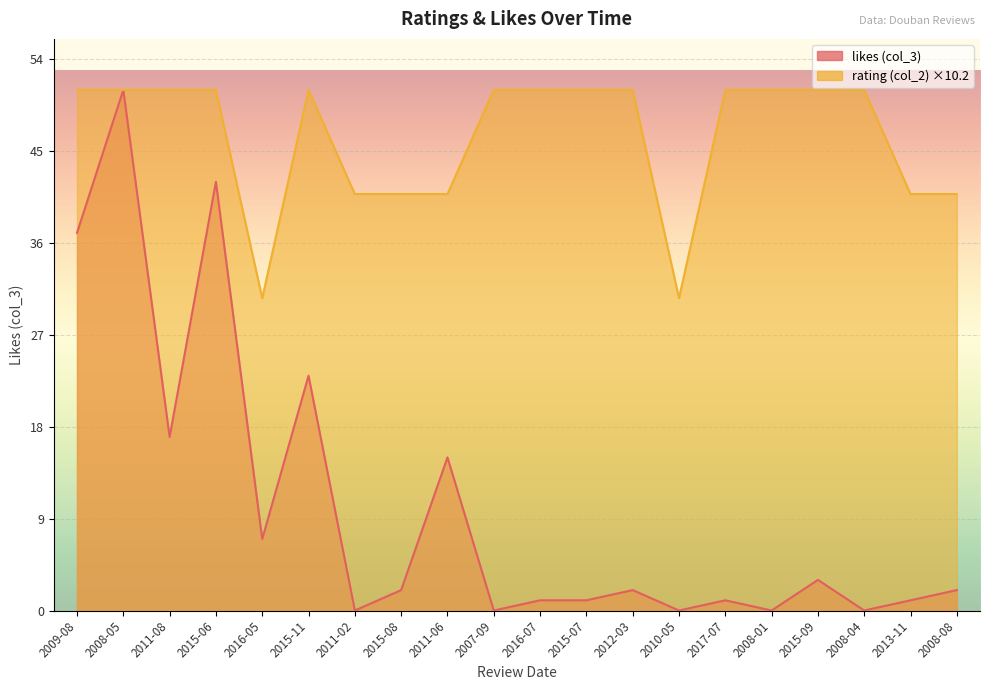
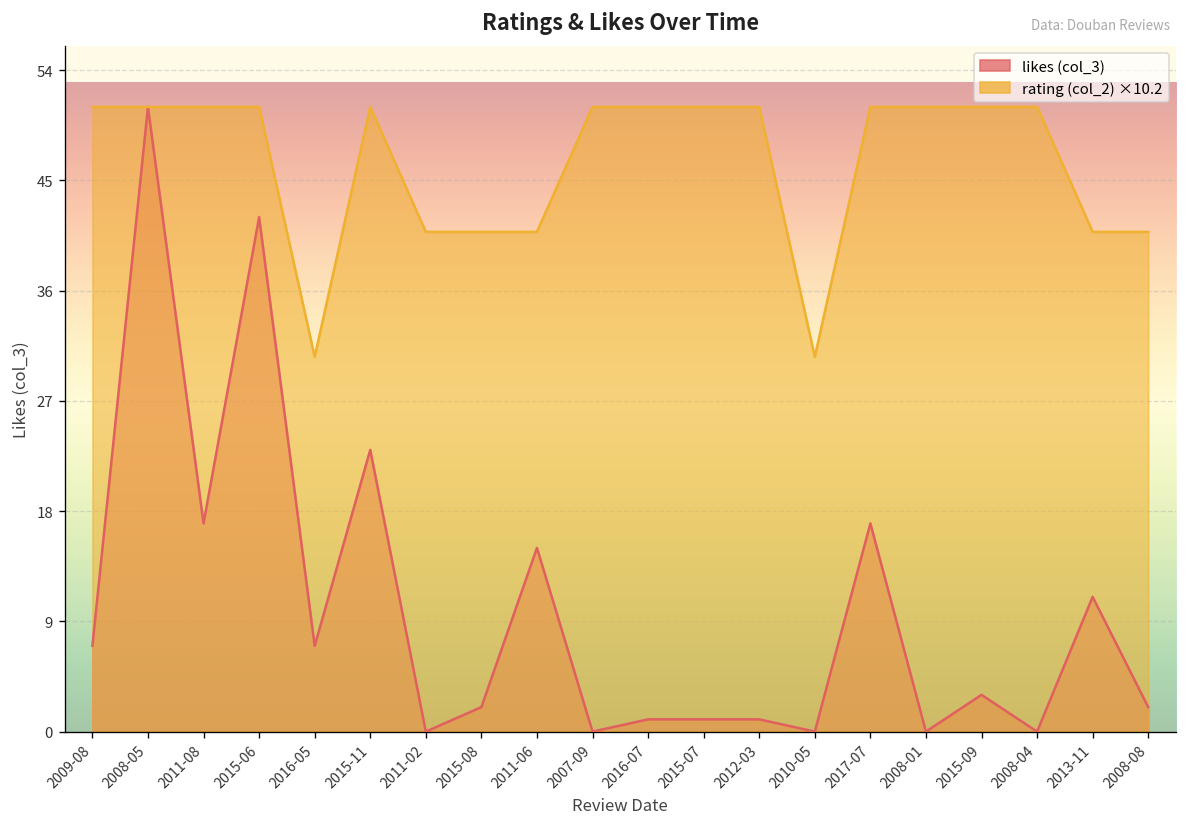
likes (col_3), 2009-08: 37 -> 7
likes (col_3), 2012-03: 2 -> 1
likes (col_3), 2017-07: 1 -> 17
likes (col_3), 2013-11: 1 -> 11
